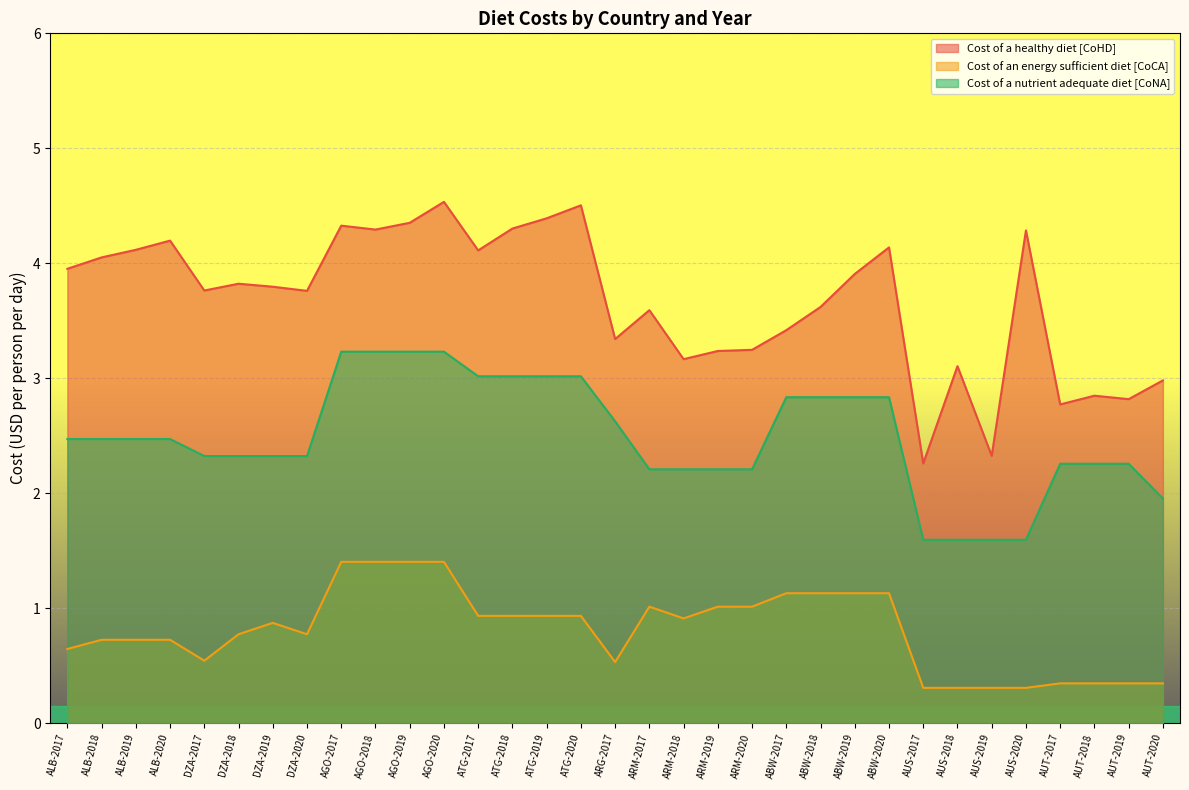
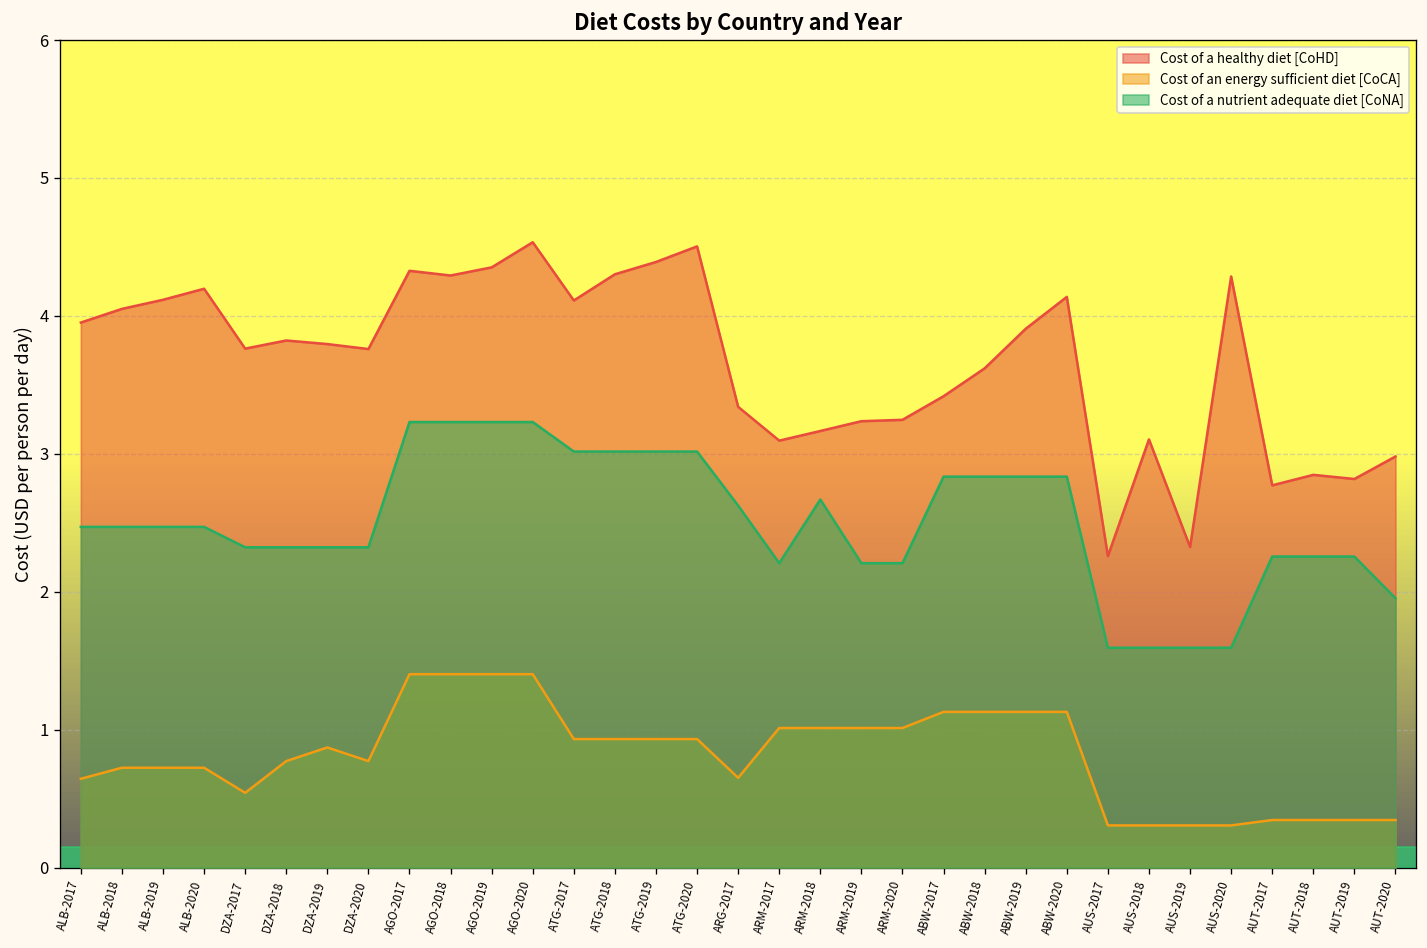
Cost of an energy sufficient diet [CoCA], ARG-2017: 0.53 -> 0.65
Cost of a healthy diet [CoHD], ARM-2017: 3.59 -> 3.10
Cost of an energy sufficient diet [CoCA], ARM-2018: 0.91 -> 1.01
Cost of a nutrient adequate diet [CoNA], ARM-2018: 2.21 -> 2.67
